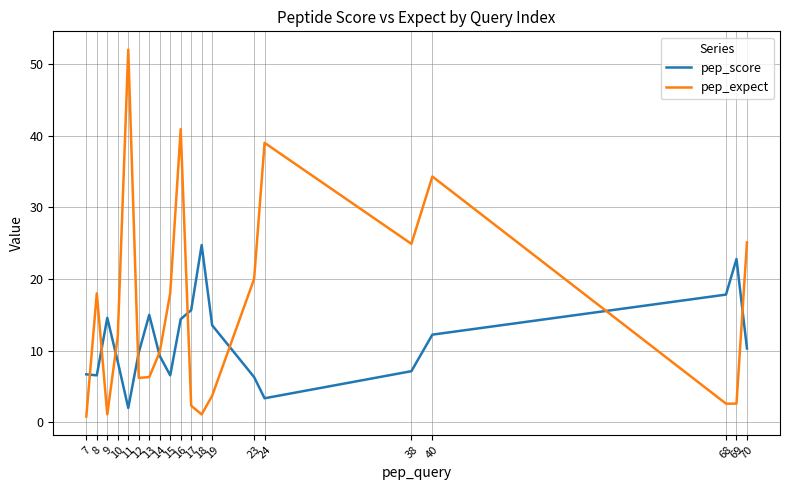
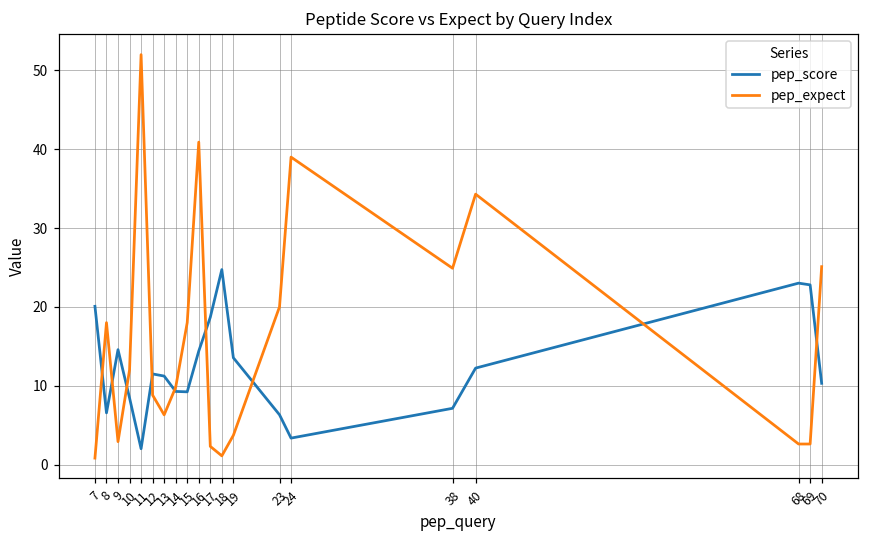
pep_score, 7: 7 -> 20
pep_expect, 9: 1 -> 3
pep_score, 12: 10 -> 11
pep_expect, 12: 6 -> 9
pep_score, 13: 15 -> 11
pep_score, 15: 7 -> 9
pep_score, 17: 16 -> 19
pep_score, 68: 18 -> 23
